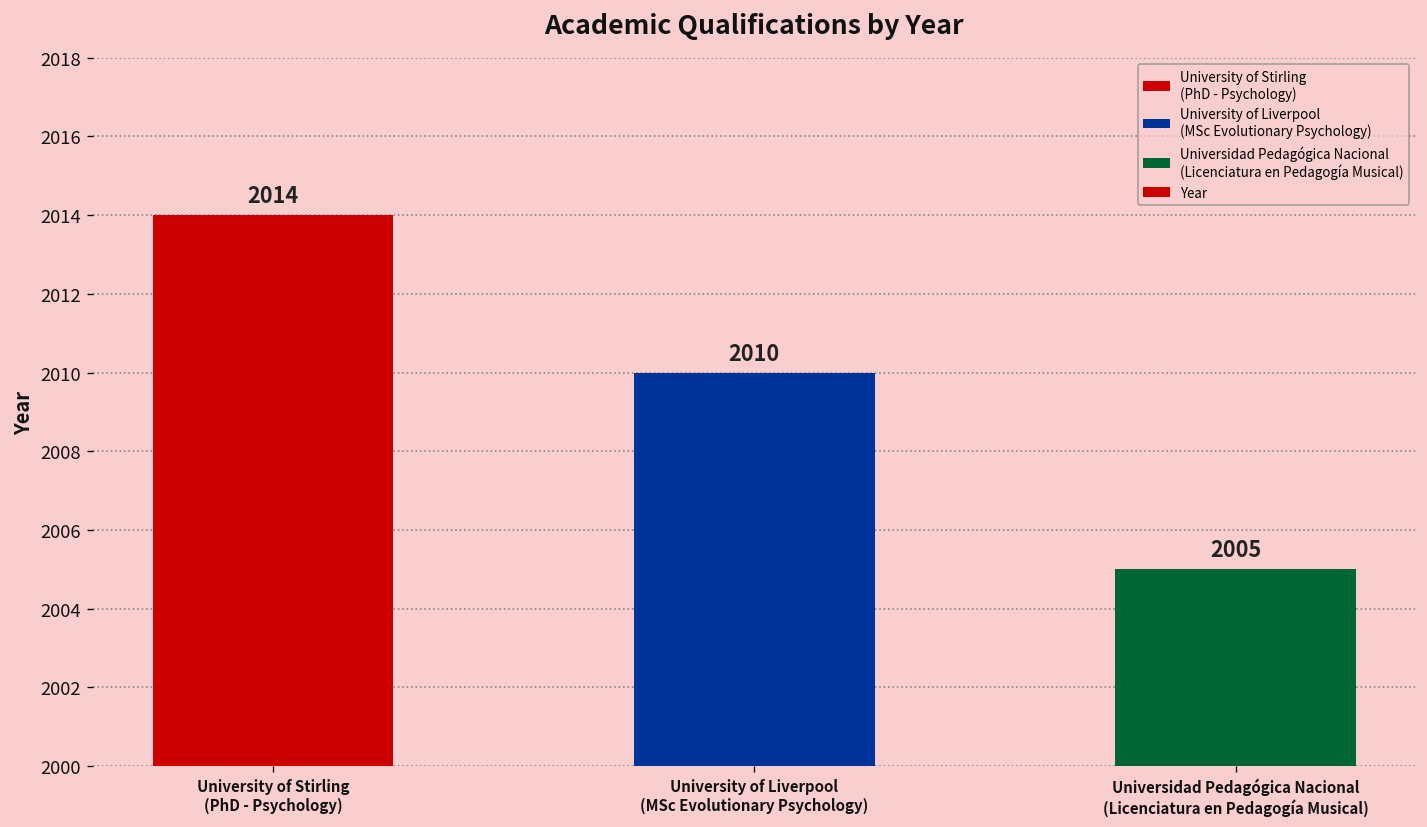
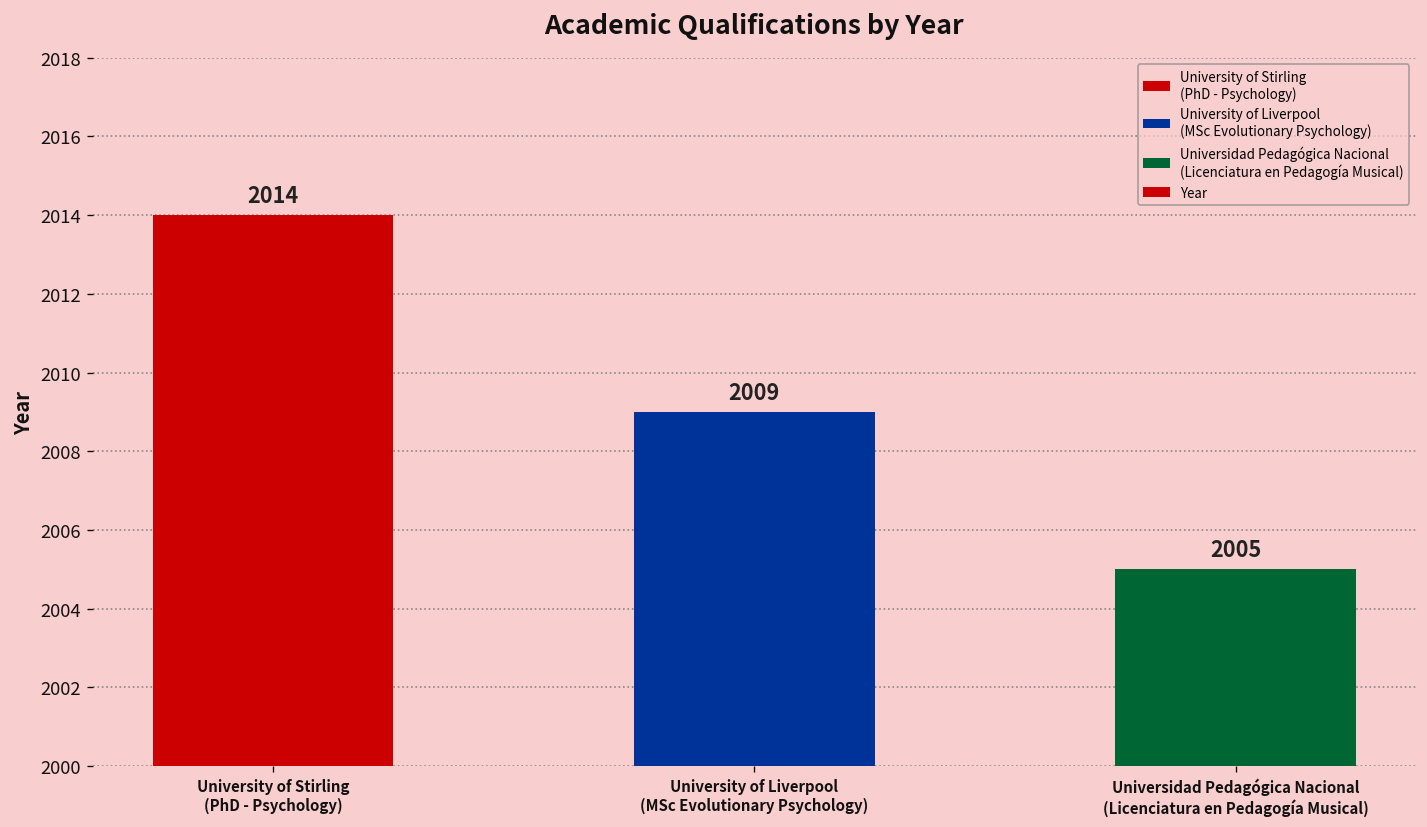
University of Liverpool (MSc Evolutionary Psychology): 2010 -> 2009
